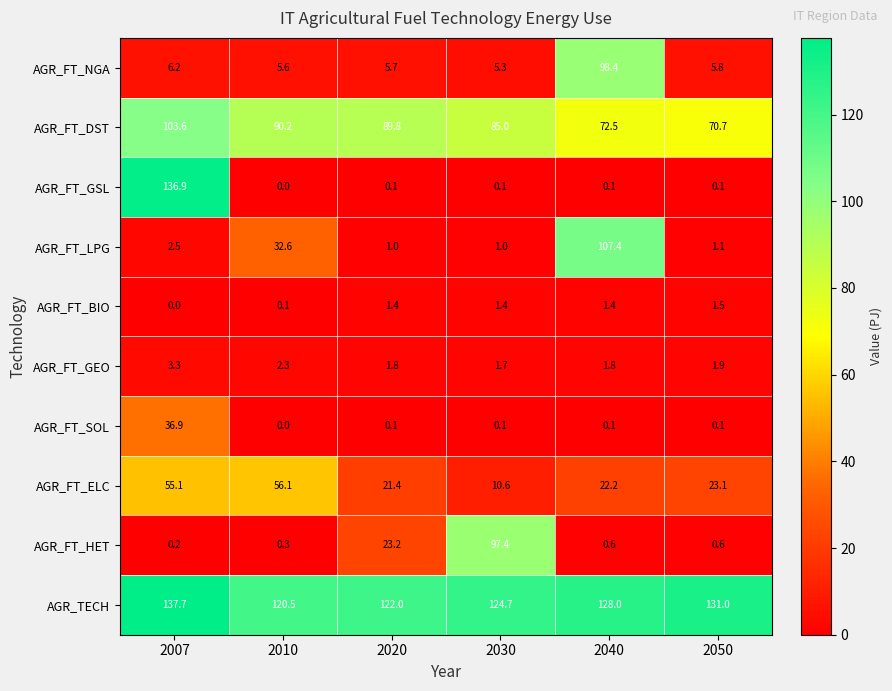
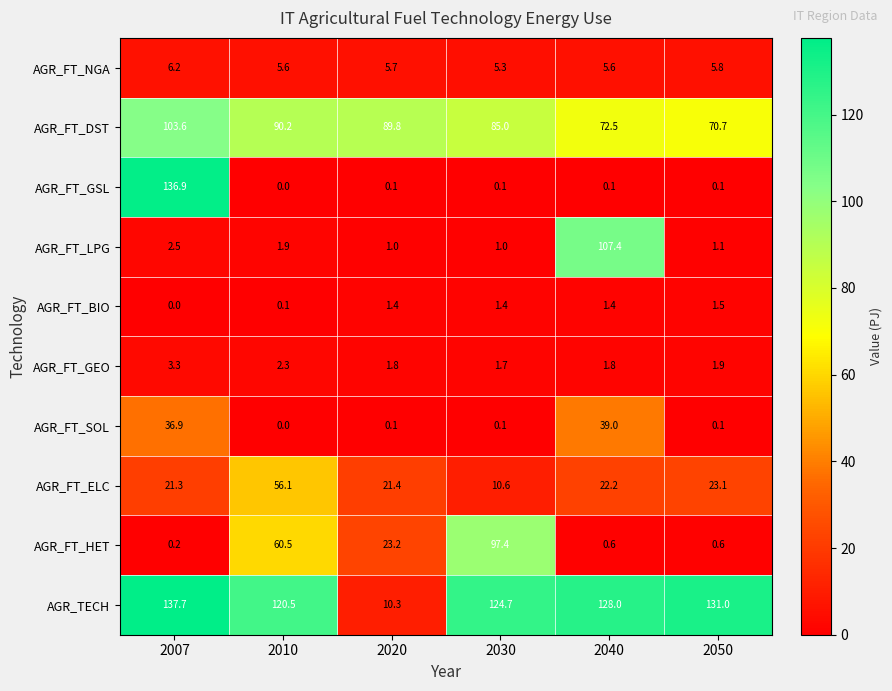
AGR_FT_NGA, 2040: 98.4 -> 5.6
AGR_FT_LPG, 2010: 32.6 -> 1.9
AGR_FT_SOL, 2040: 0.1 -> 39.0
AGR_FT_ELC, 2007: 55.1 -> 21.3
AGR_FT_HET, 2010: 0.3 -> 60.5
AGR_TECH, 2020: 122.0 -> 10.3
